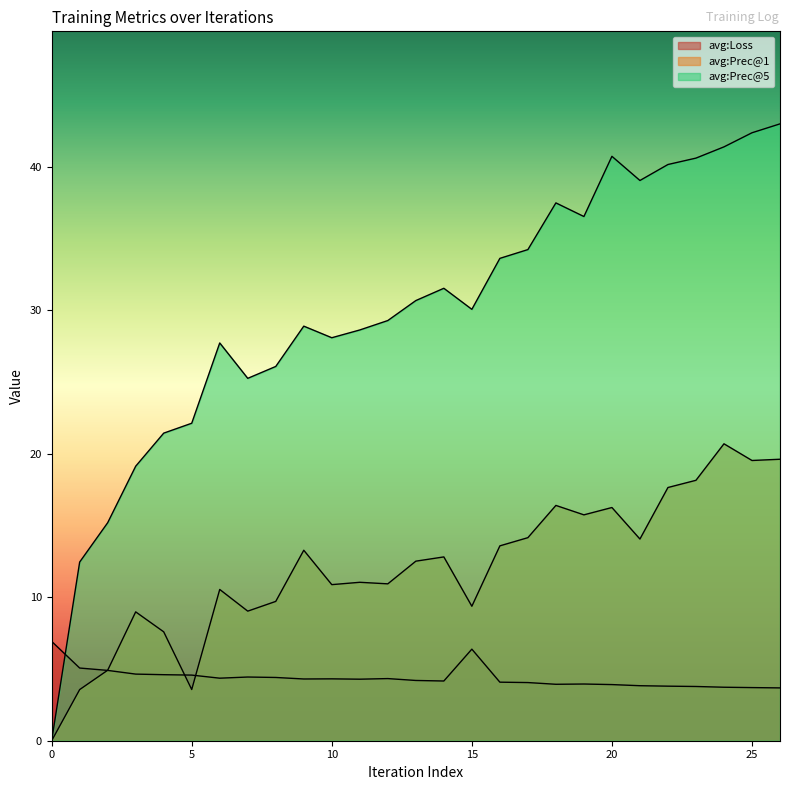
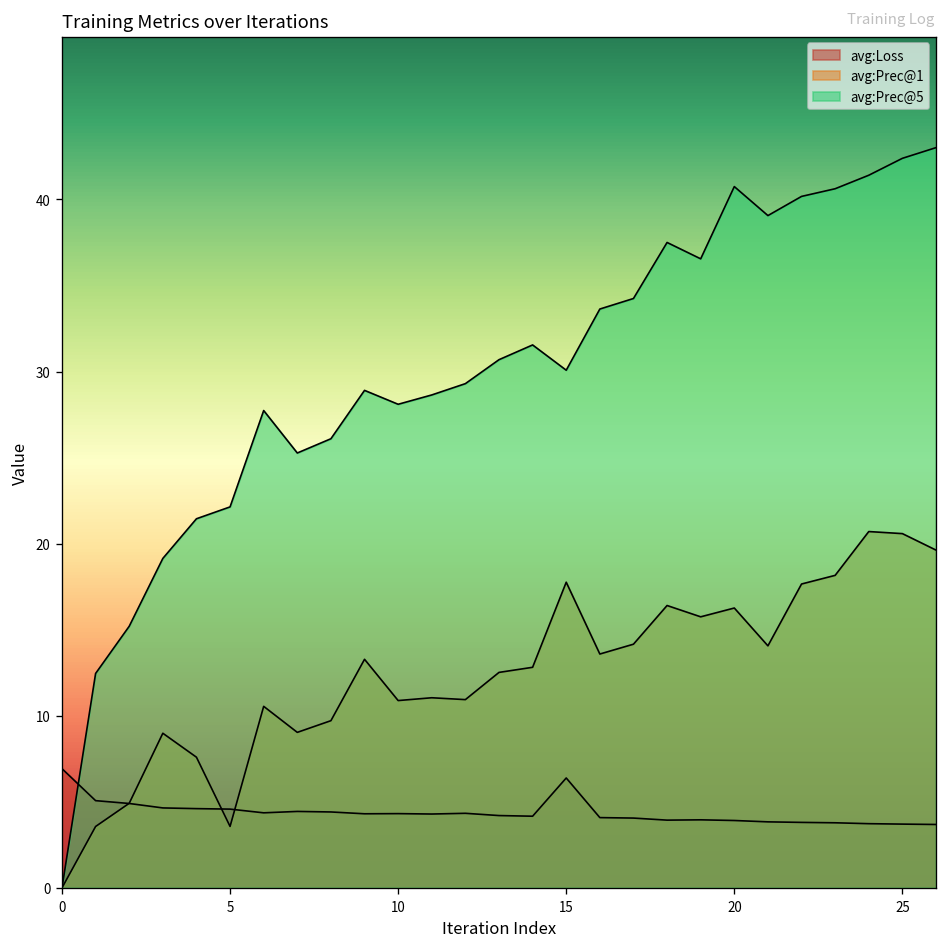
avg:Prec@1, 15: 9.4 -> 17.8
avg:Prec@1, 25: 19.5 -> 20.6
